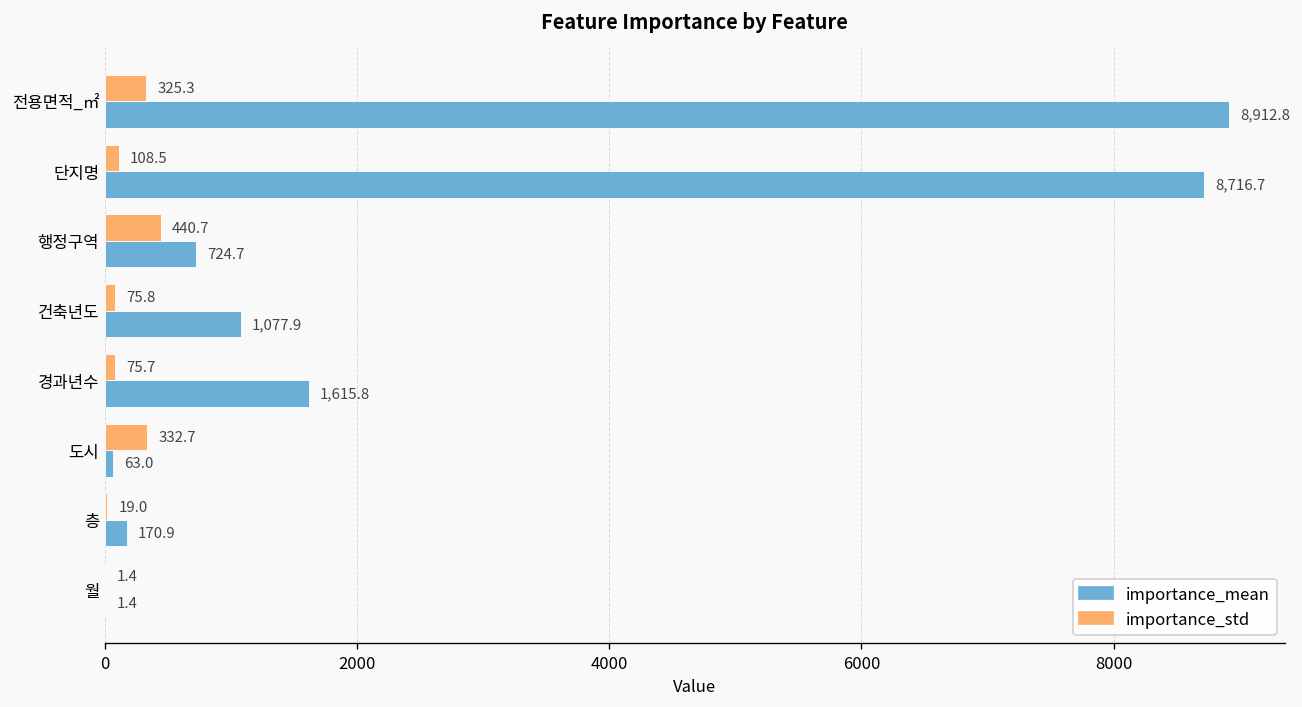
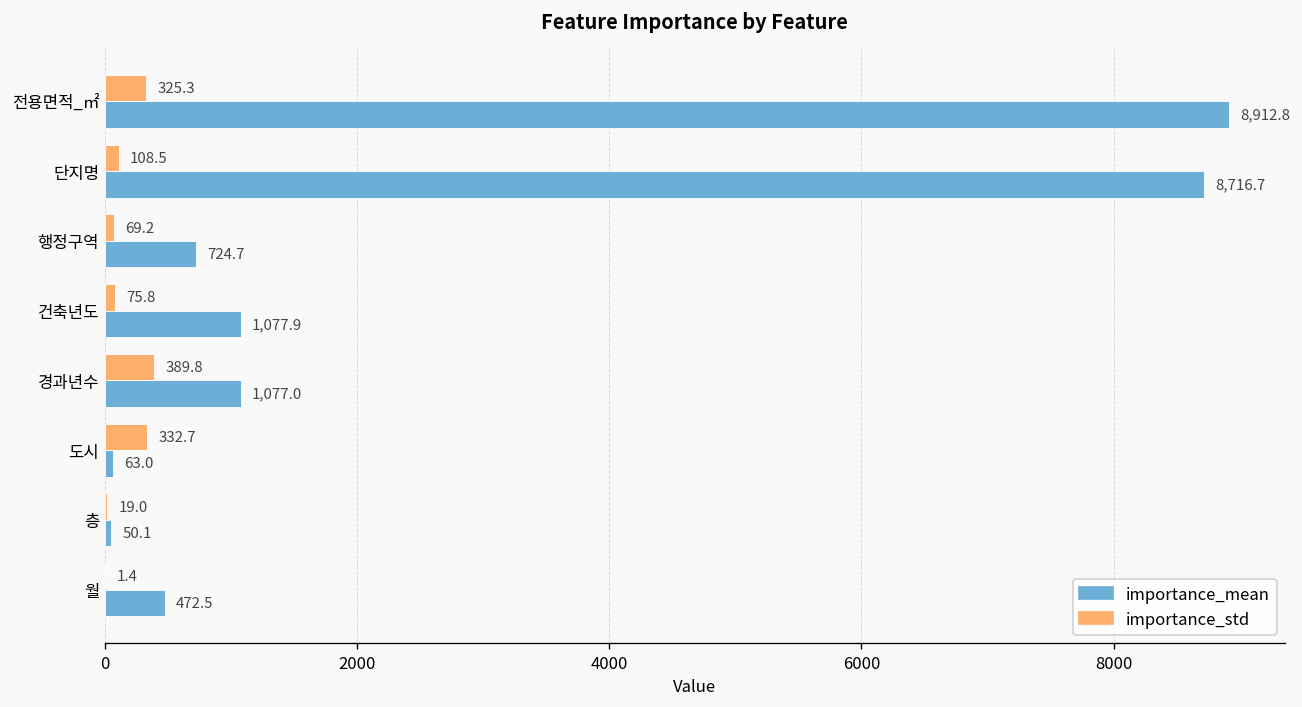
importance_std, 행정구역: 440.7 -> 69.2
importance_std, 경과년수: 75.7 -> 389.8
importance_mean, 경과년수: 1,615.8 -> 1,077.0
importance_mean, 층: 170.9 -> 50.1
importance_mean, 월: 1.4 -> 472.5
